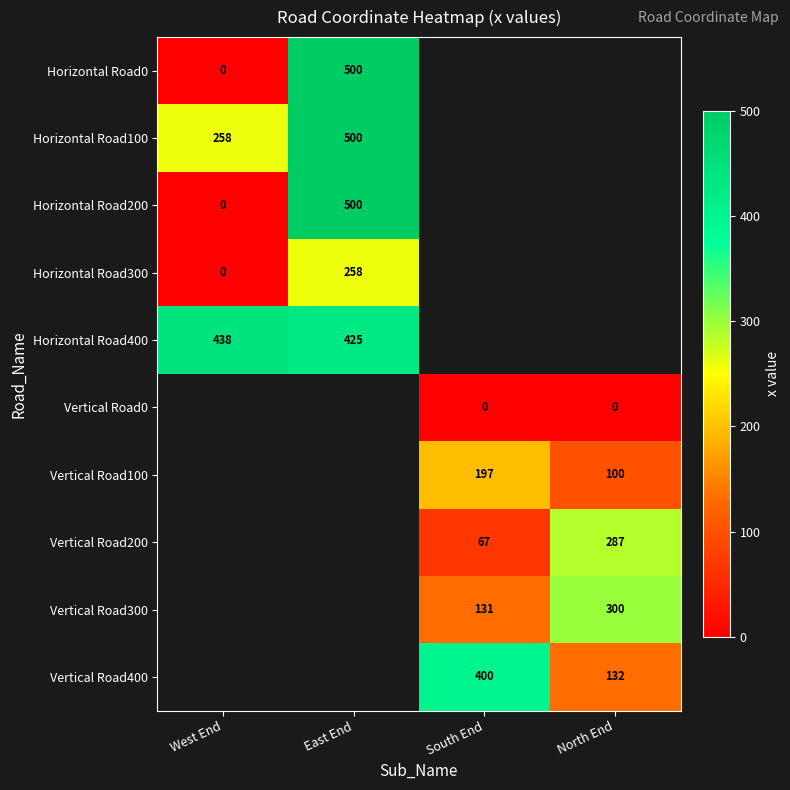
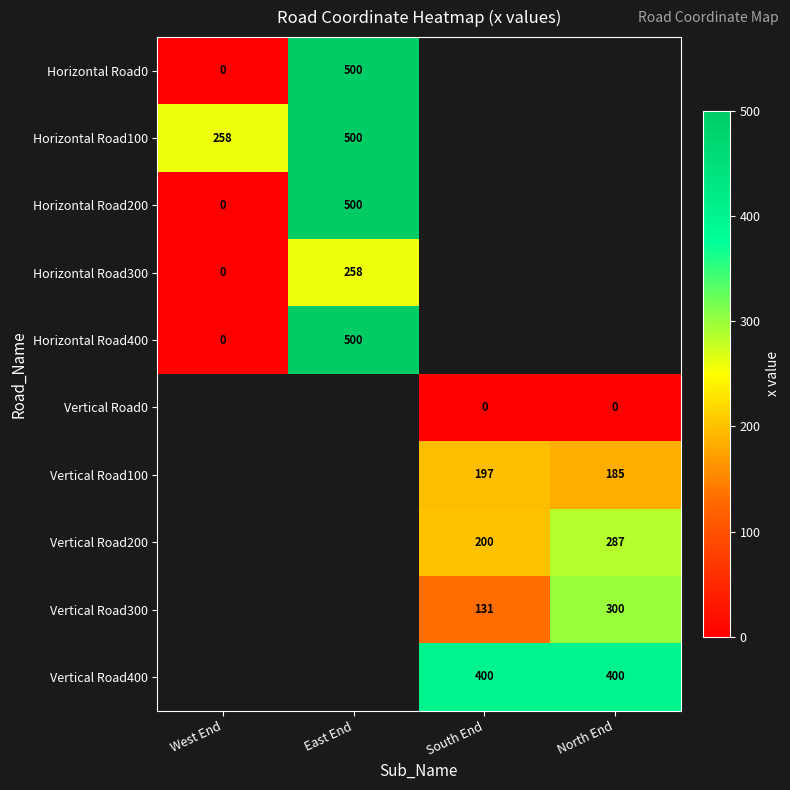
Horizontal Road400, West End: 438 -> 0
Horizontal Road400, East End: 425 -> 500
Vertical Road100, North End: 100 -> 185
Vertical Road200, South End: 67 -> 200
Vertical Road400, North End: 132 -> 400
